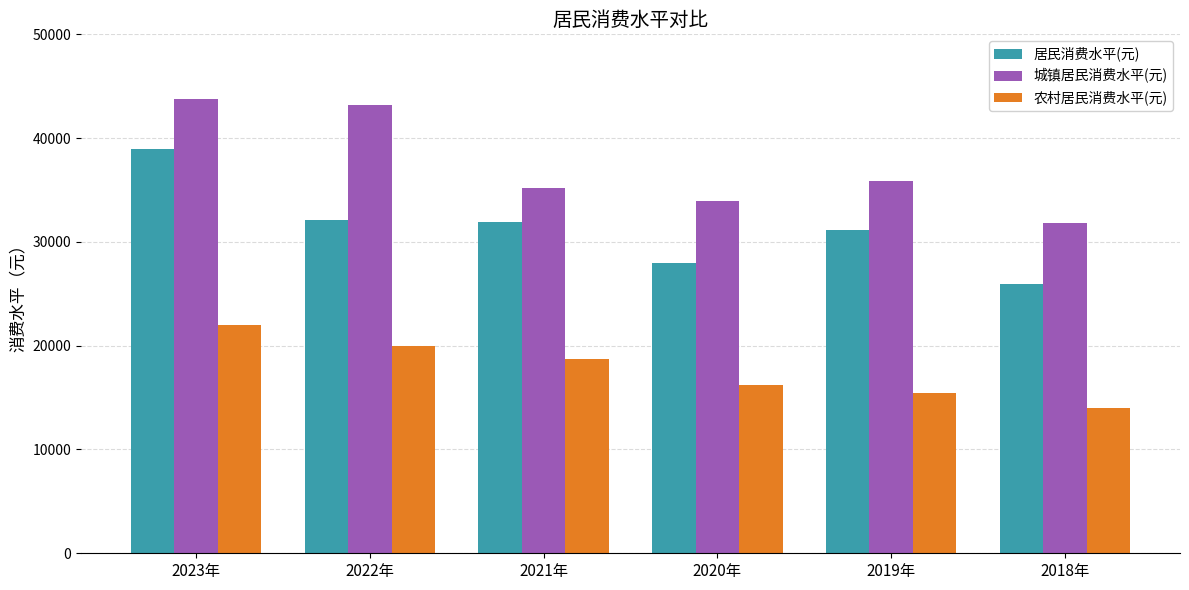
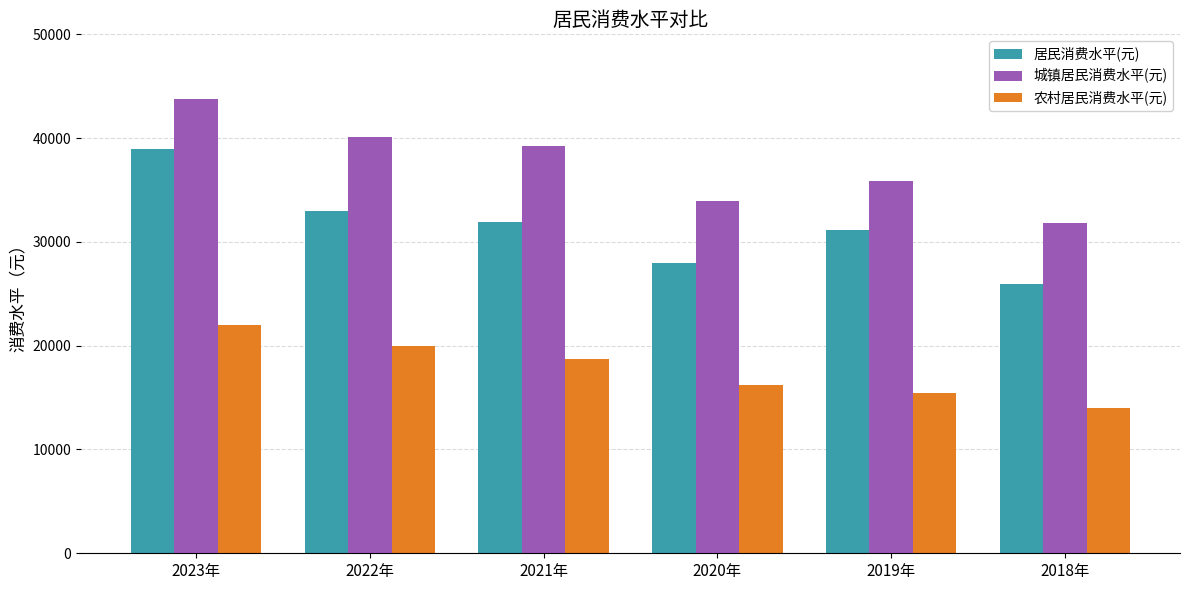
居民消费水平(元), 2022年: 32200 -> 33000
城镇居民消费水平(元), 2022年: 43200 -> 40100
城镇居民消费水平(元), 2021年: 35200 -> 39200
